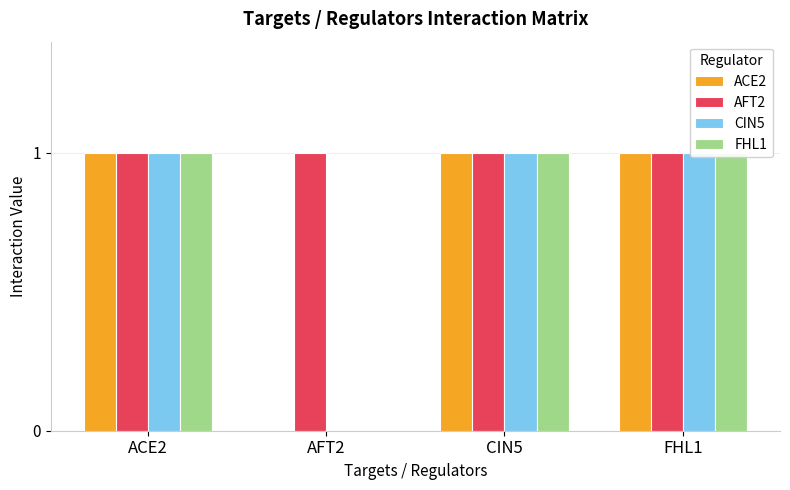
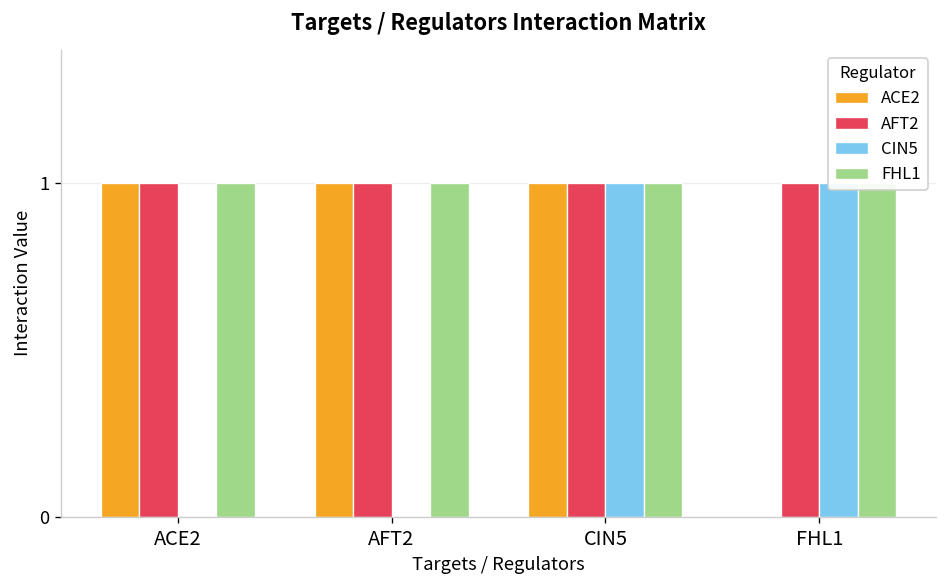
CIN5, ACE2: 1 -> 0
ACE2, AFT2: 0 -> 1
FHL1, AFT2: 0 -> 1
ACE2, FHL1: 1 -> 0
